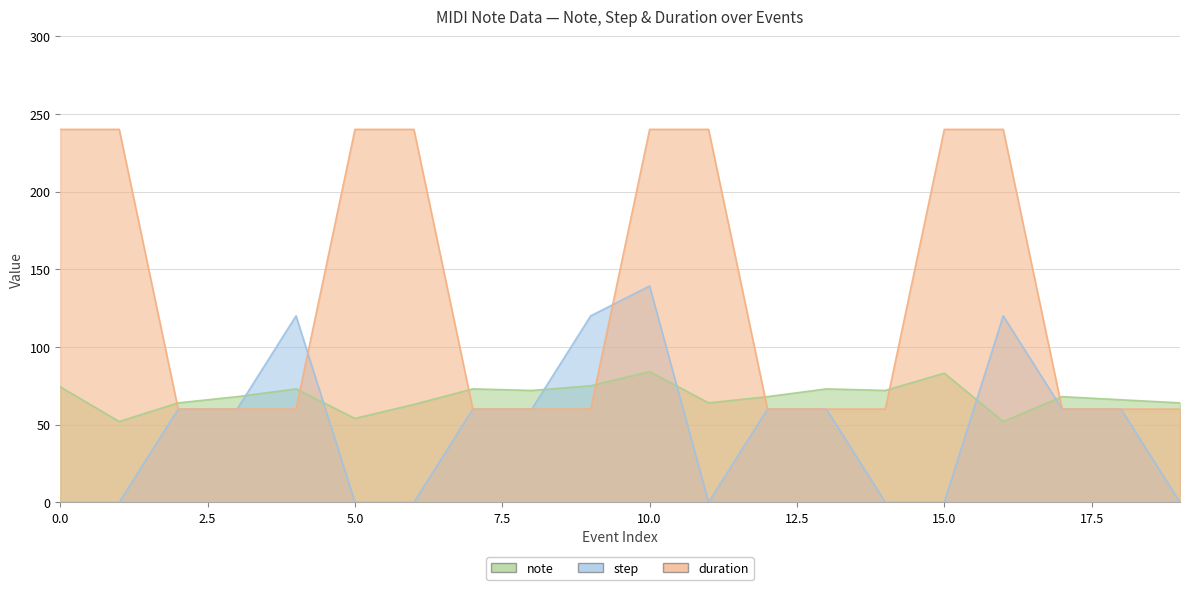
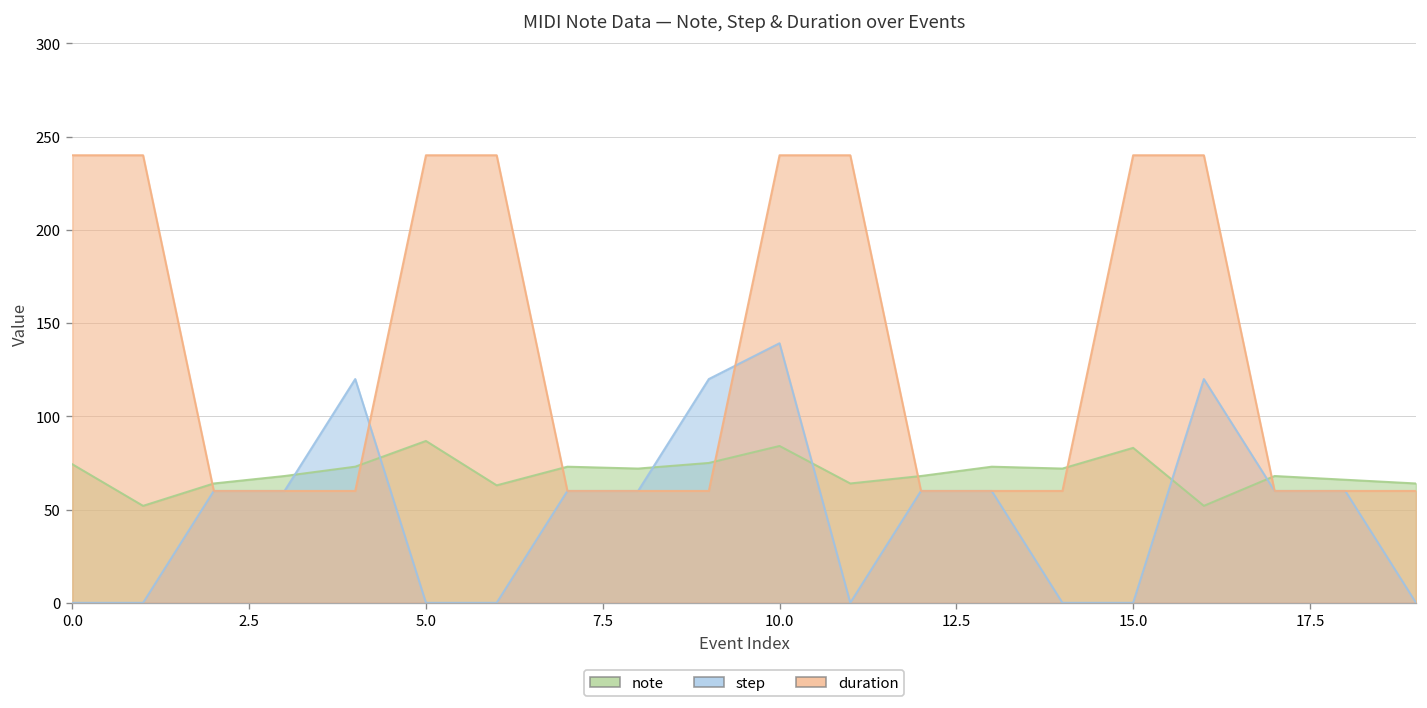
note, 5.0: 54 -> 87
